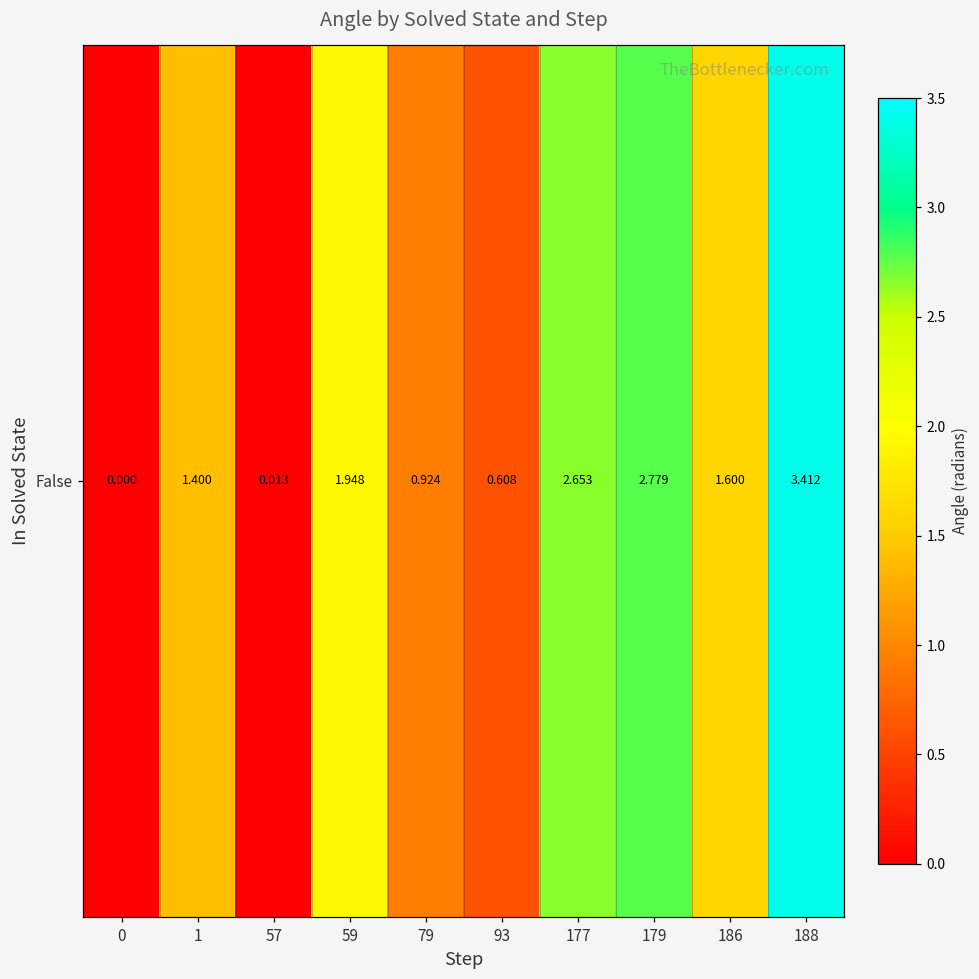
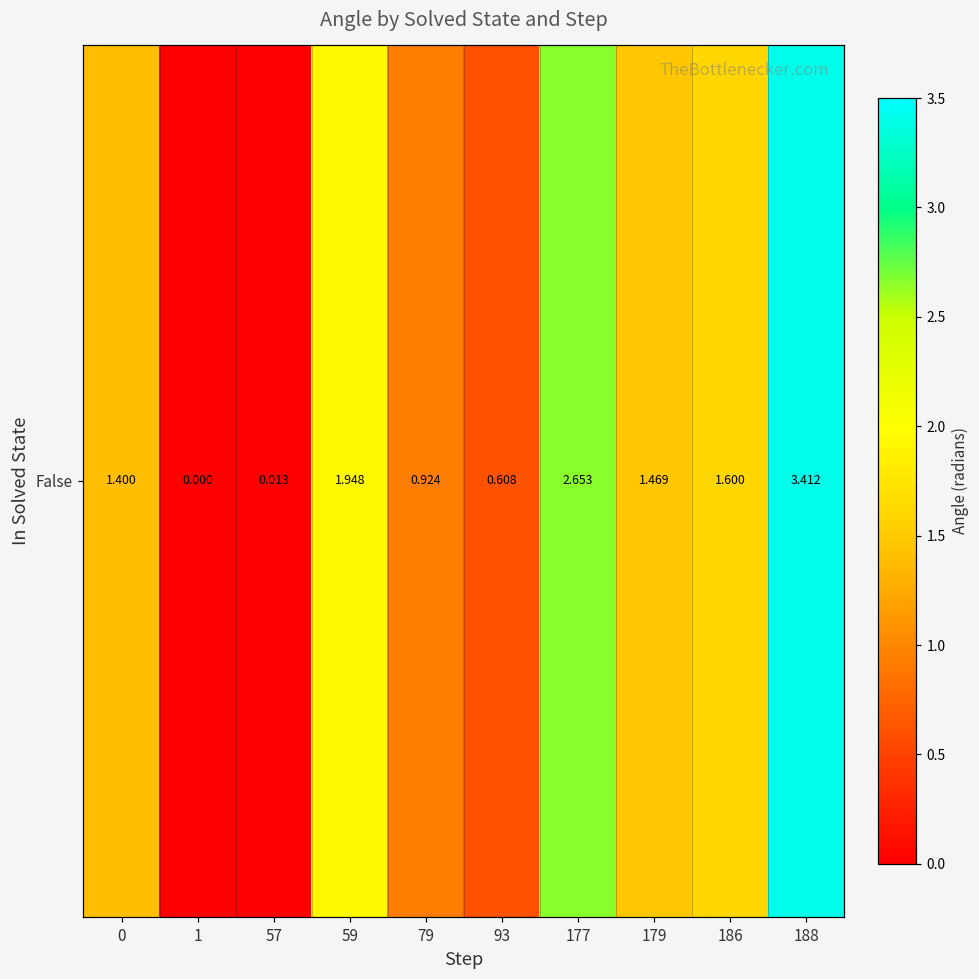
False, 0: 0.000 -> 1.400
False, 1: 1.400 -> 0.000
False, 179: 2.779 -> 1.469
